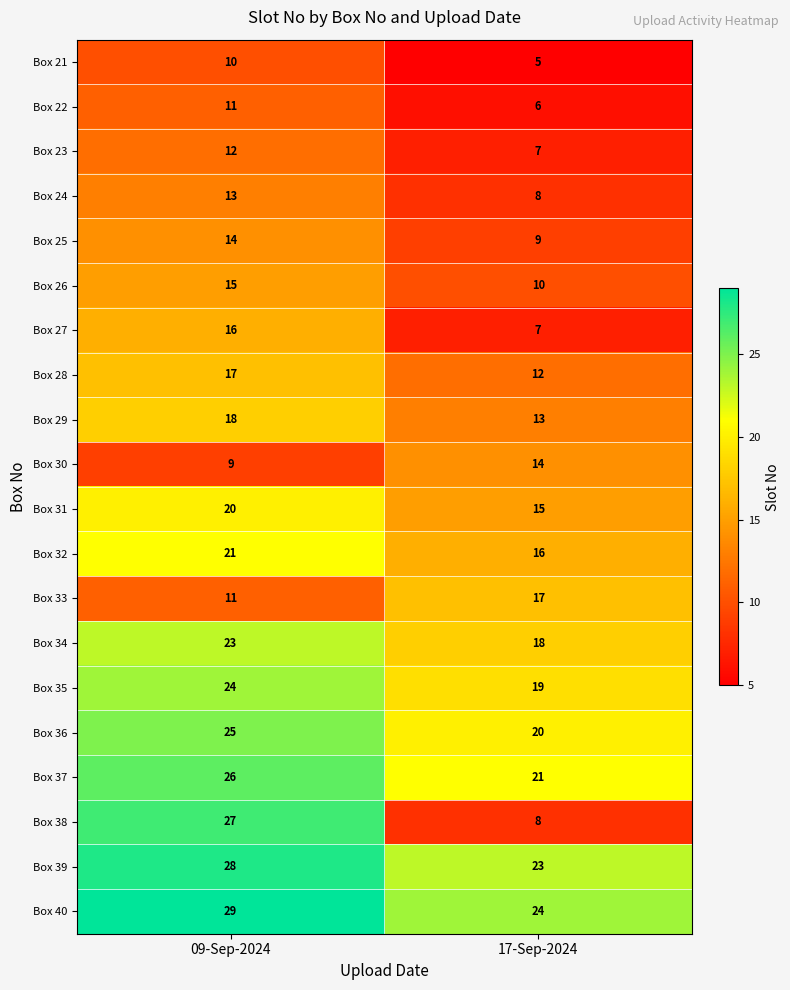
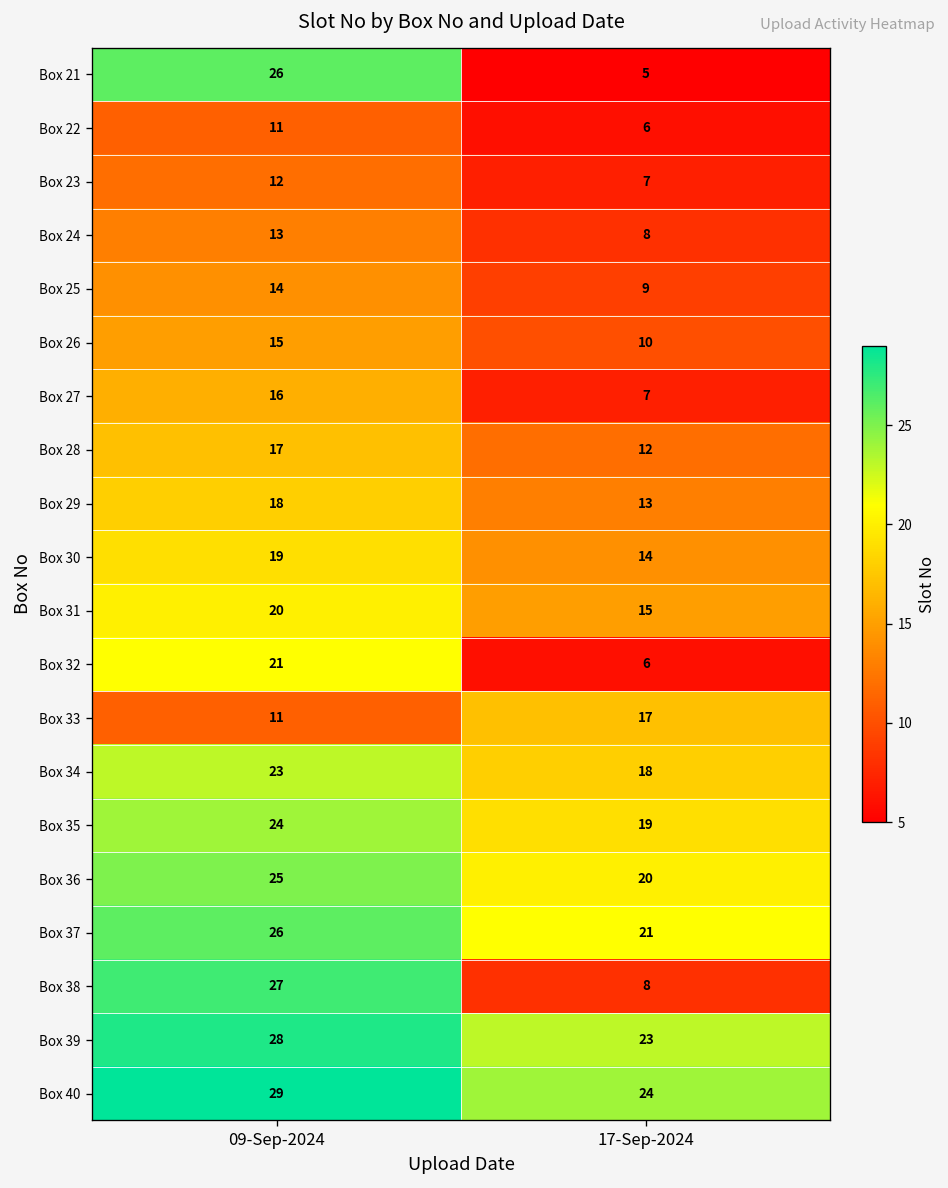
Box 21, 09-Sep-2024: 10 -> 26
Box 30, 09-Sep-2024: 9 -> 19
Box 32, 17-Sep-2024: 16 -> 6
